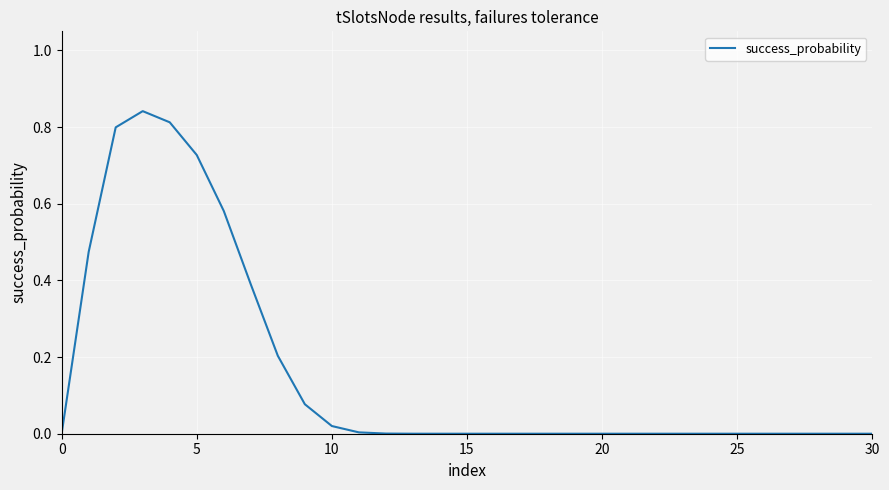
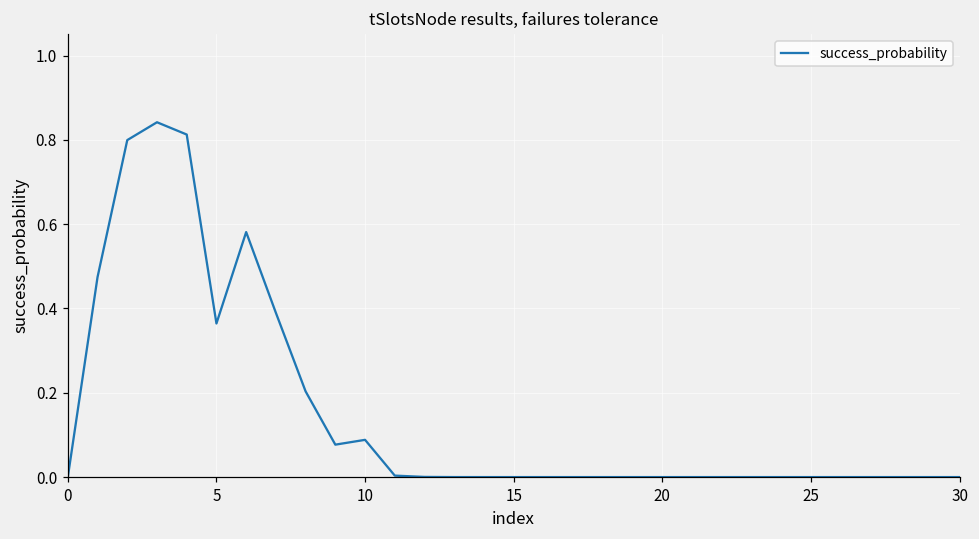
5: 0.73 -> 0.36
10: 0.02 -> 0.09
